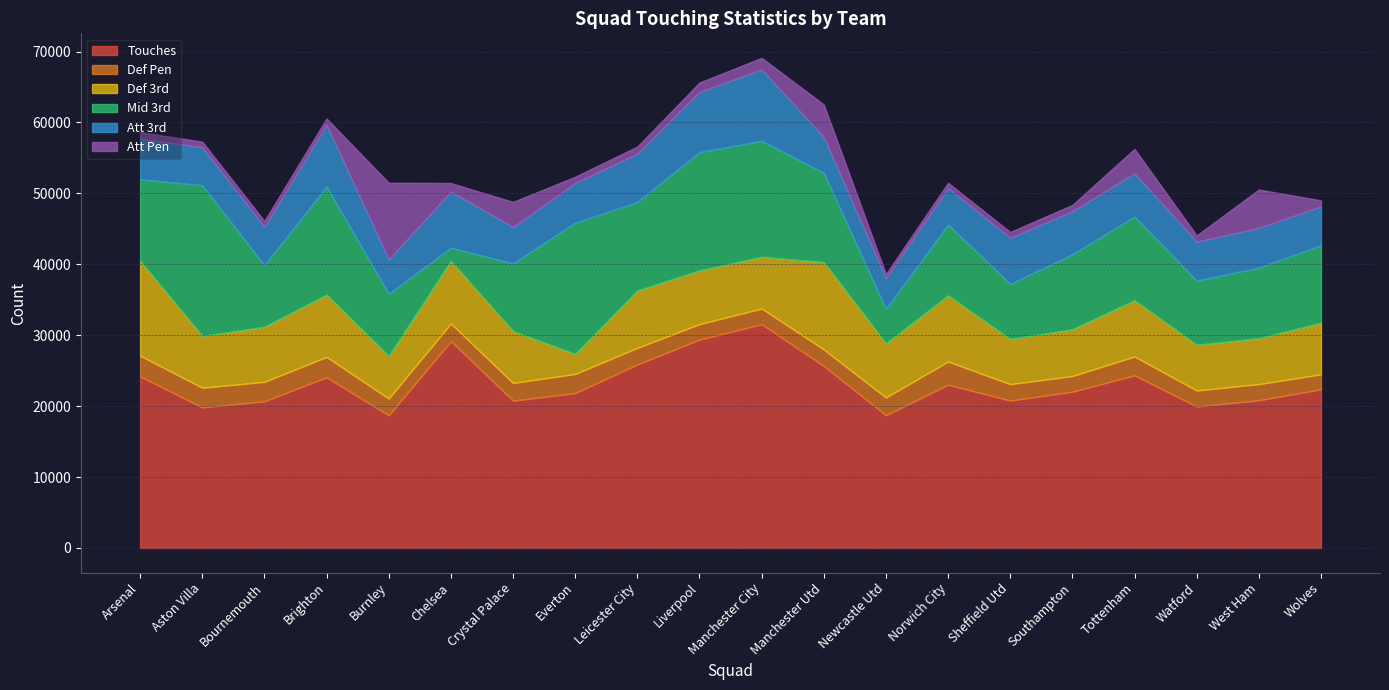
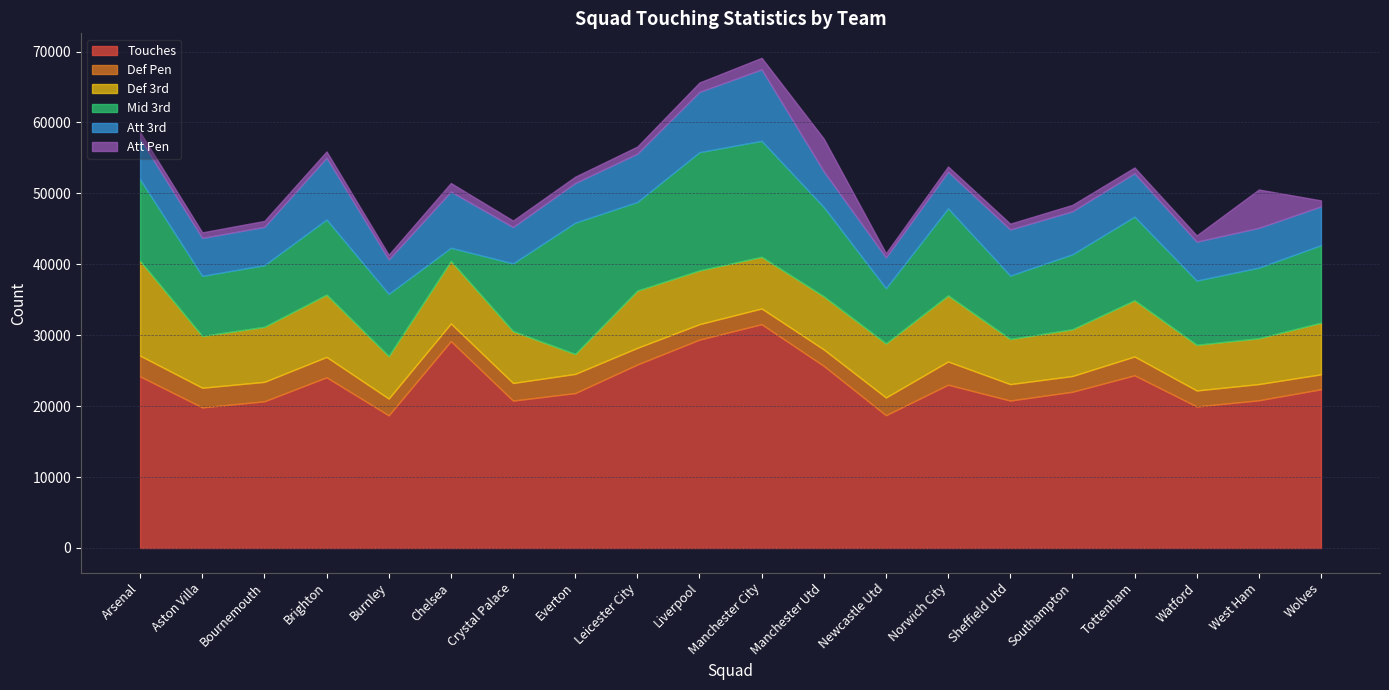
Mid 3rd, Aston Villa: 21000 -> 8000
Mid 3rd, Brighton: 15000 -> 11000
Att Pen, Burnley: 11000 -> 1000
Att Pen, Crystal Palace: 4000 -> 1000
Def 3rd, Manchester Utd: 12000 -> 7000
Mid 3rd, Newcastle Utd: 5000 -> 8000
Mid 3rd, Norwich City: 10000 -> 12000
Mid 3rd, Sheffield Utd: 8000 -> 9000
Att Pen, Tottenham: 3000 -> 1000
